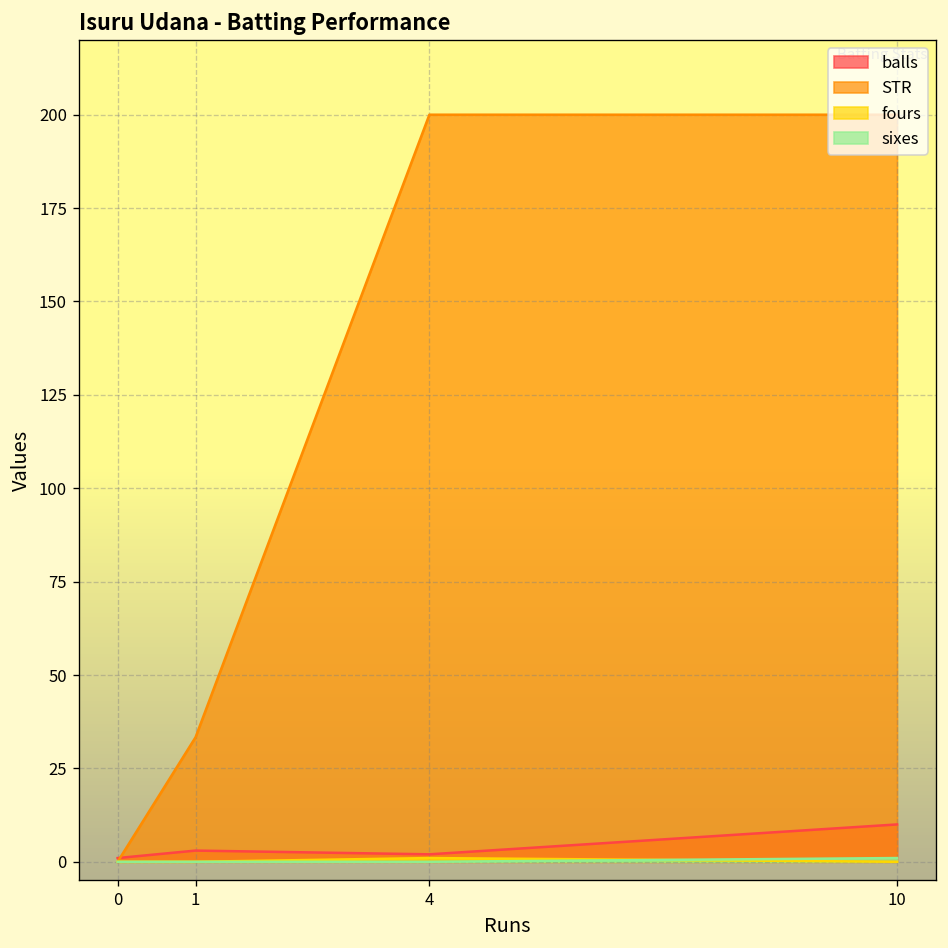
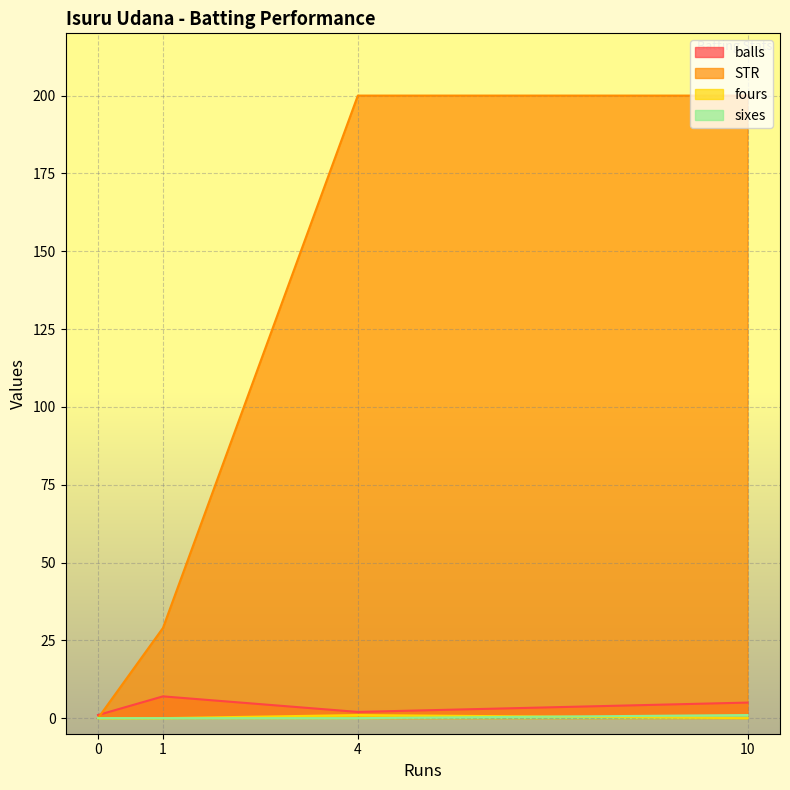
balls, 1: 3 -> 7
STR, 1: 33 -> 29
balls, 10: 10 -> 5
